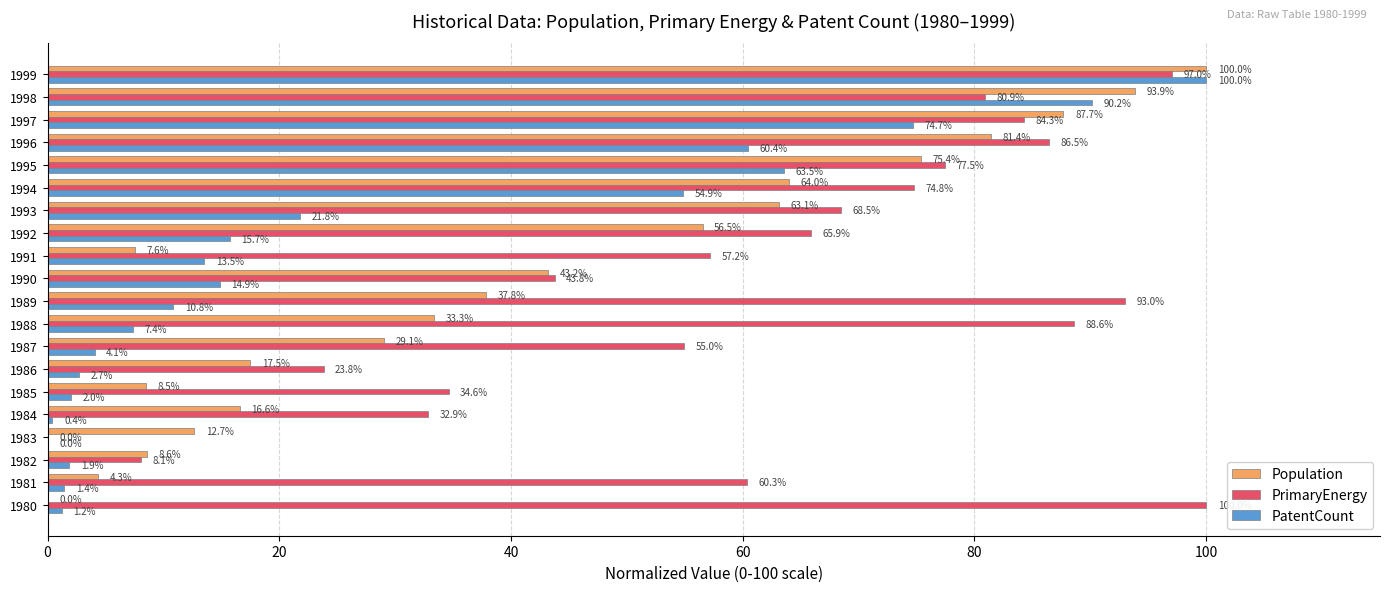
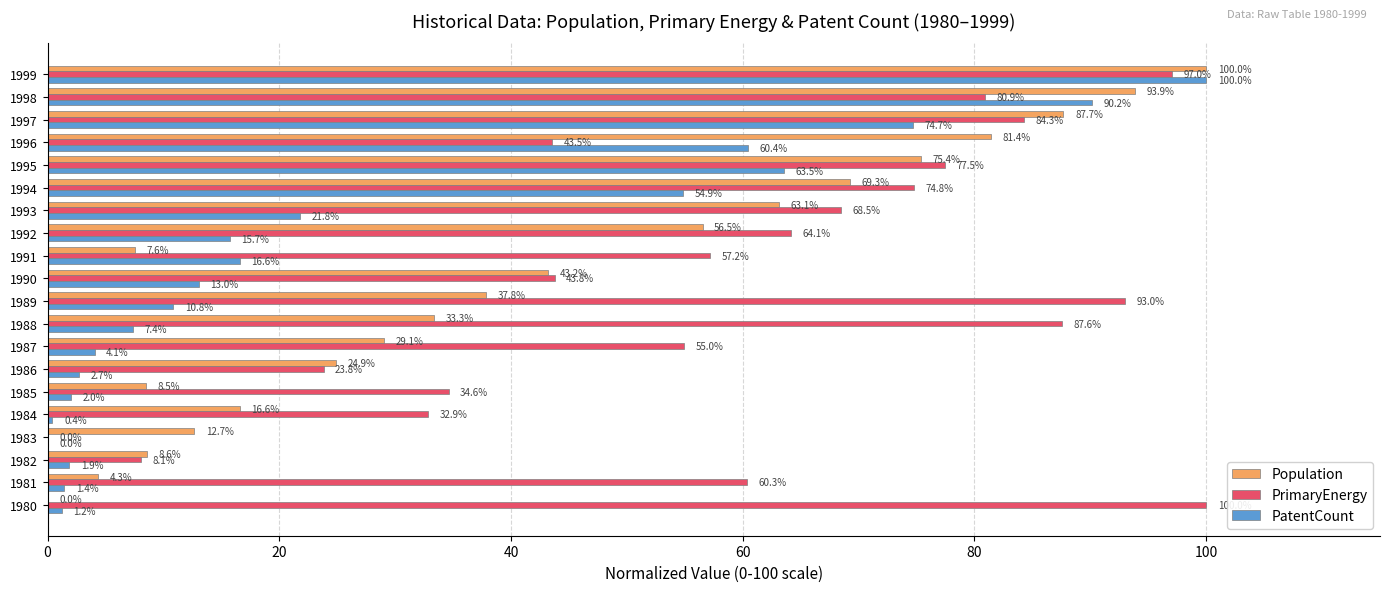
PrimaryEnergy, 1996: 86.5% -> 43.5%
Population, 1994: 64.0% -> 69.3%
PrimaryEnergy, 1992: 65.9% -> 64.1%
PatentCount, 1991: 13.5% -> 16.6%
PatentCount, 1990: 14.9% -> 13.0%
PrimaryEnergy, 1988: 88.6% -> 87.6%
Population, 1986: 17.5% -> 24.9%
